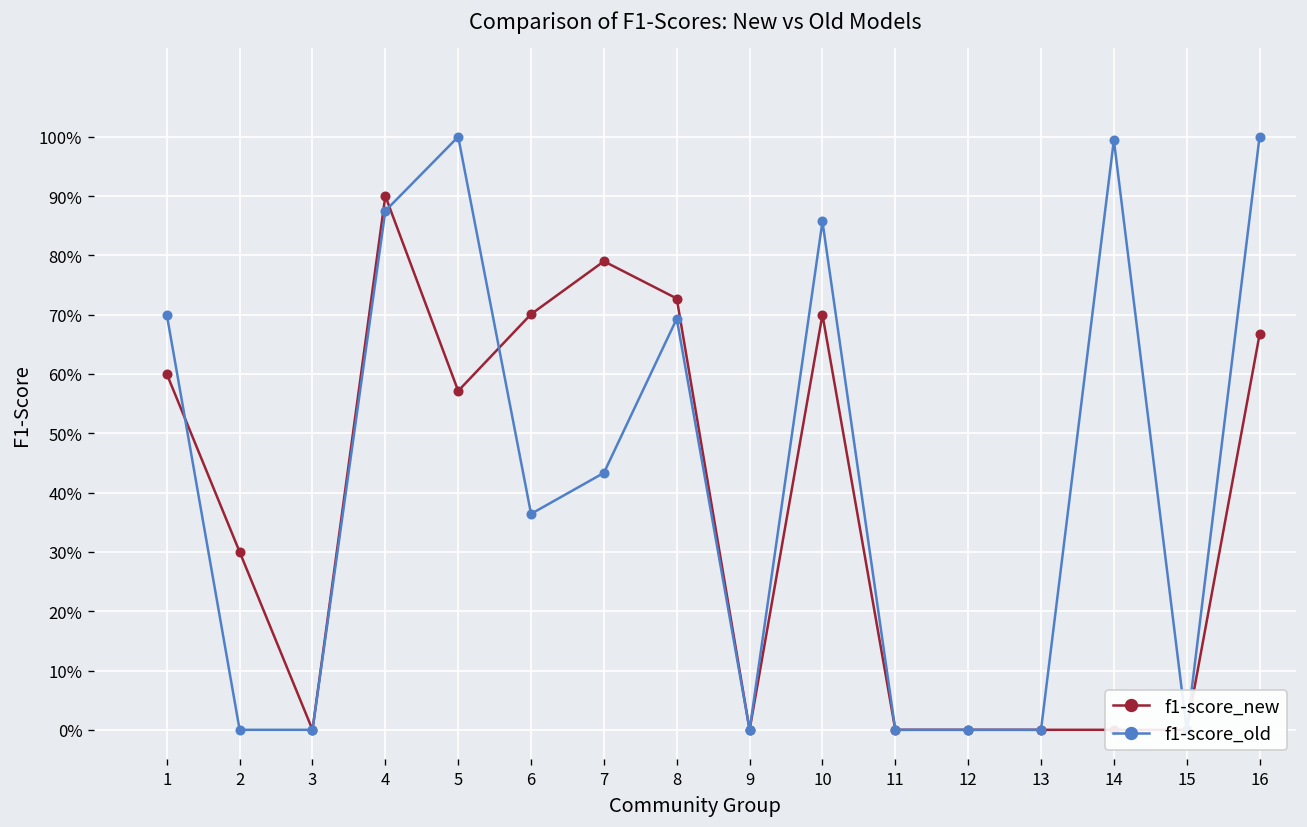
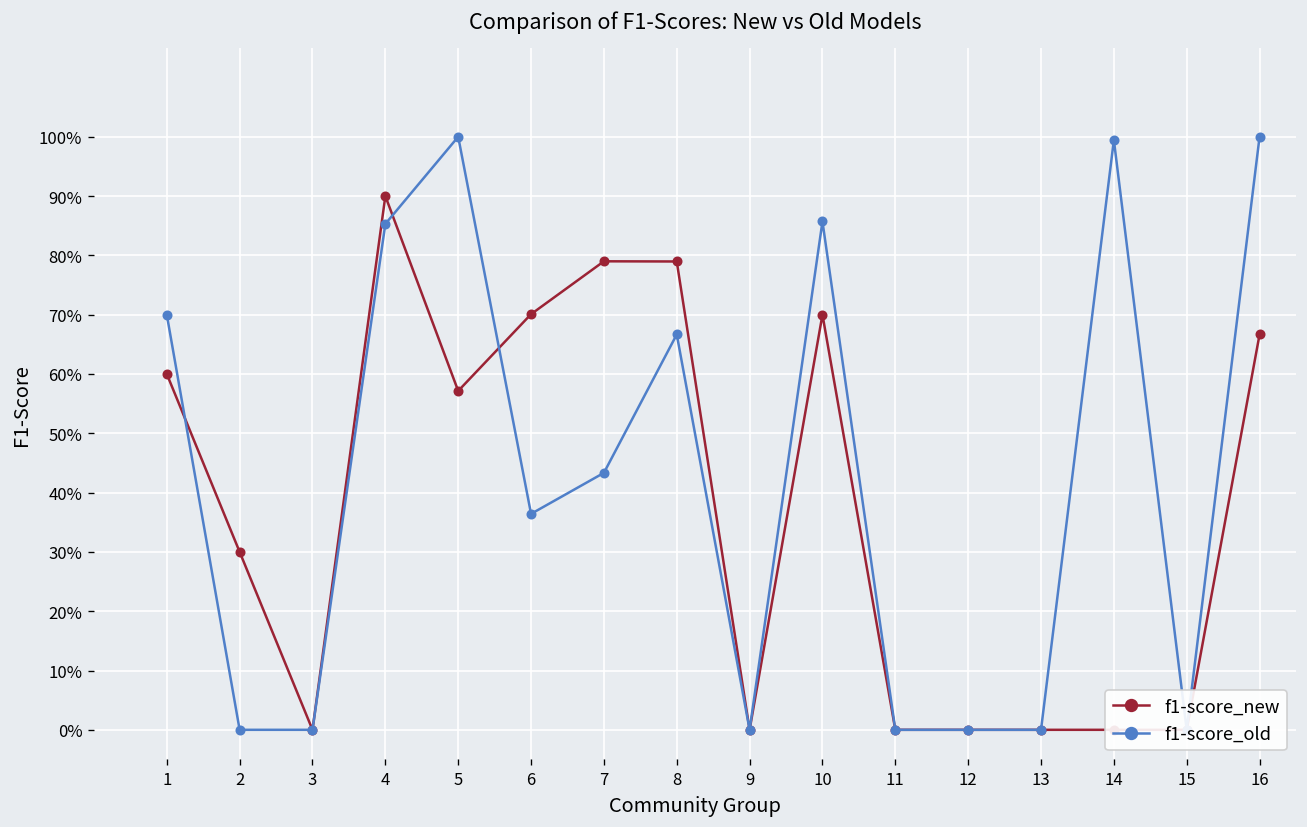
f1-score_old, 4: 88% -> 85%
f1-score_new, 8: 73% -> 79%
f1-score_old, 8: 69% -> 67%
